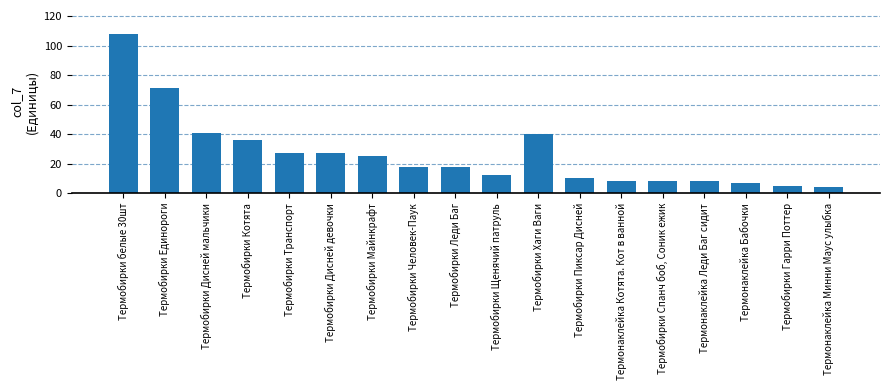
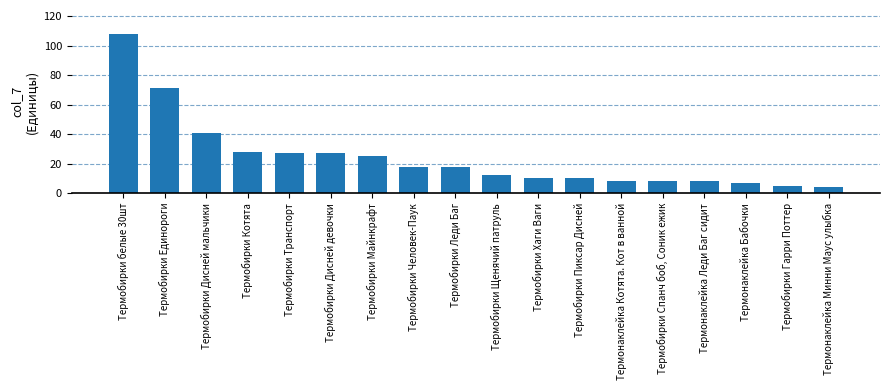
Термобирки Котята: 36 -> 28
Термобирки Хаги Ваги: 40 -> 10
